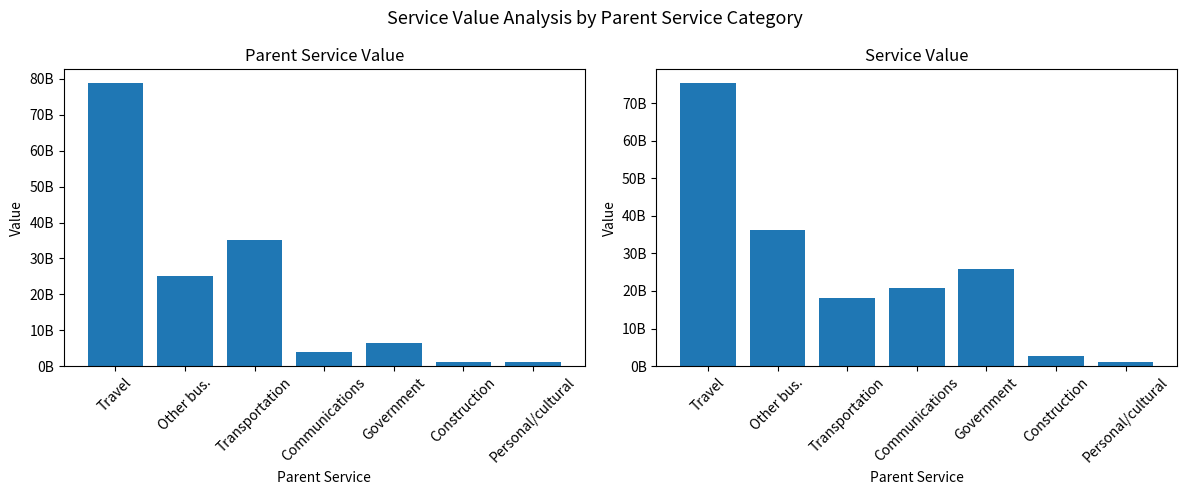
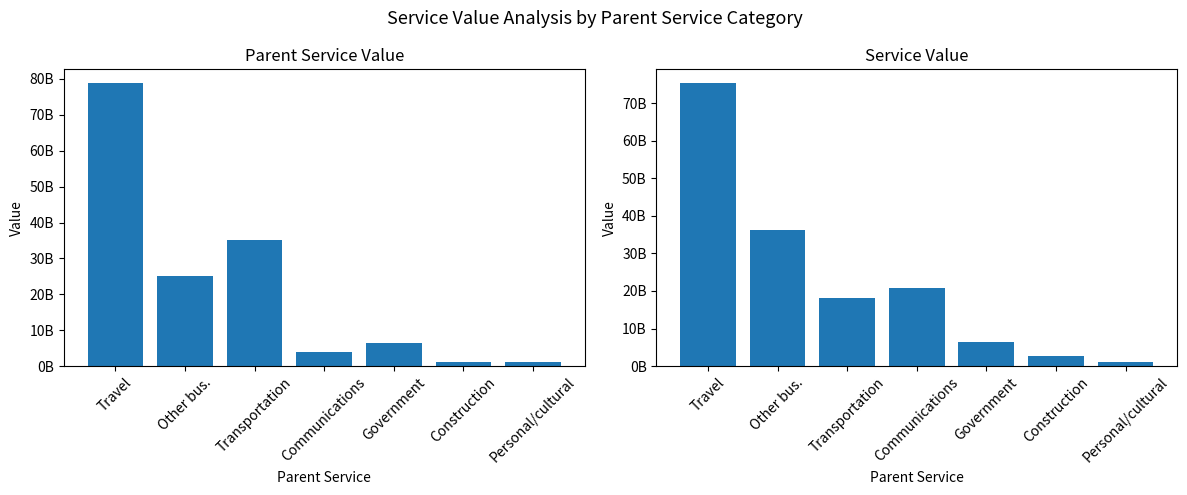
Service Value, Government: 26000000000 -> 6000000000
